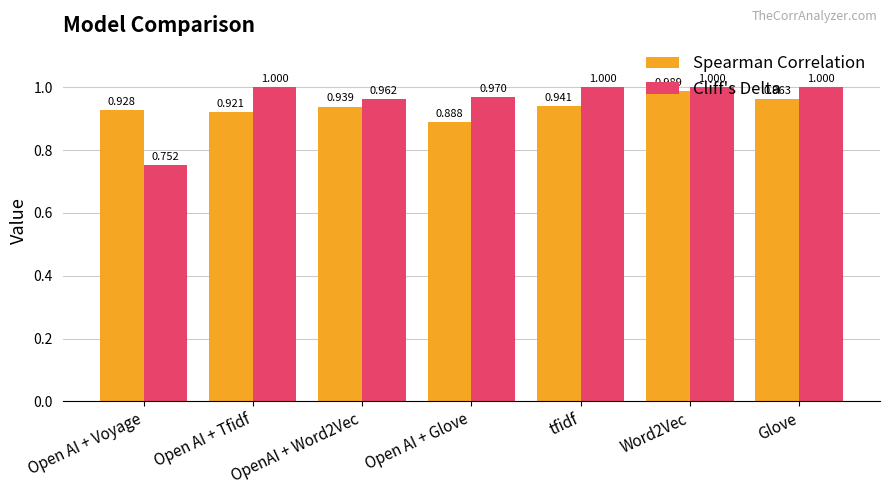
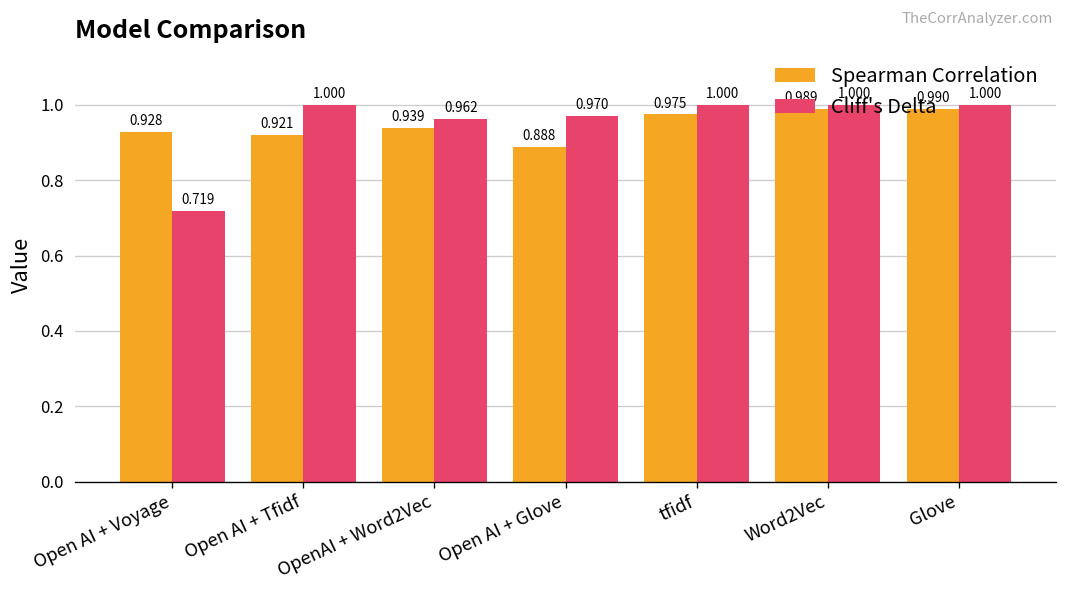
Cliff's Delta, Open AI + Voyage: 0.752 -> 0.719
Spearman Correlation, tfidf: 0.941 -> 0.975
Spearman Correlation, Glove: 0.963 -> 0.990
